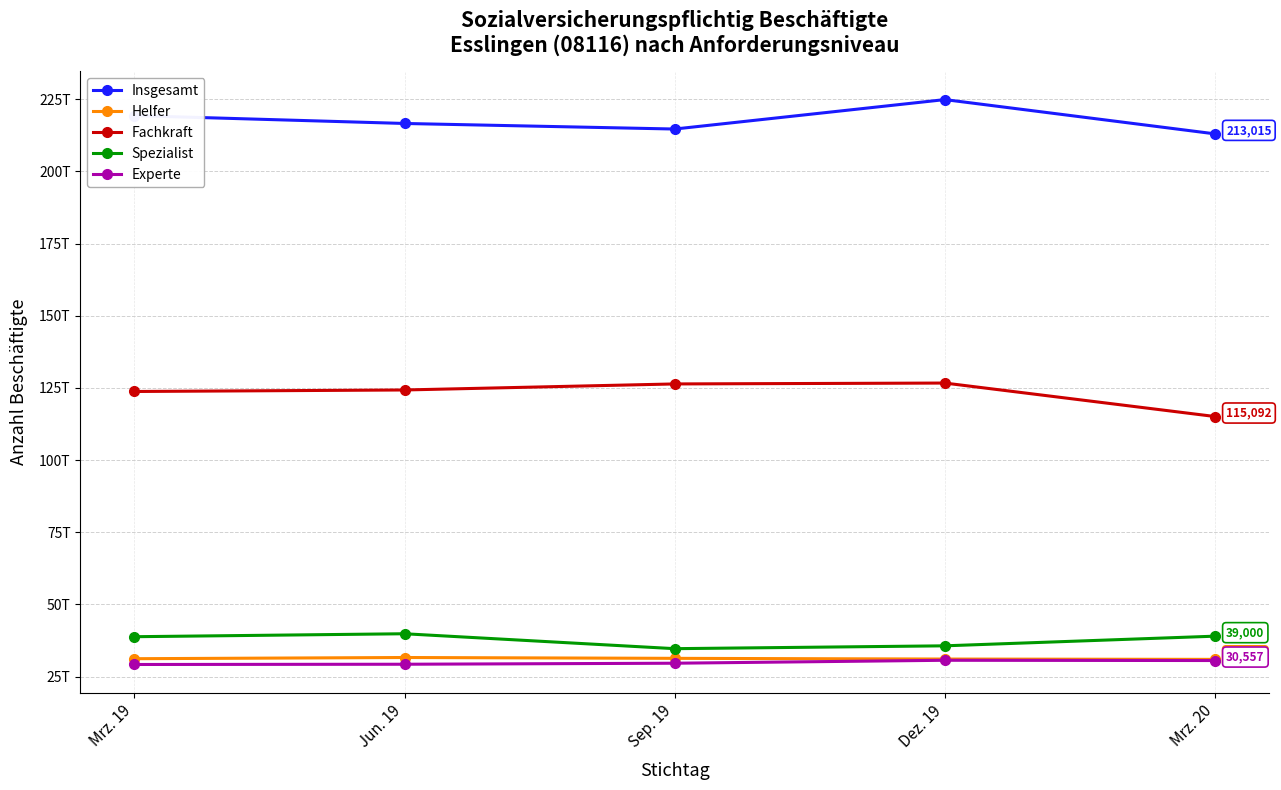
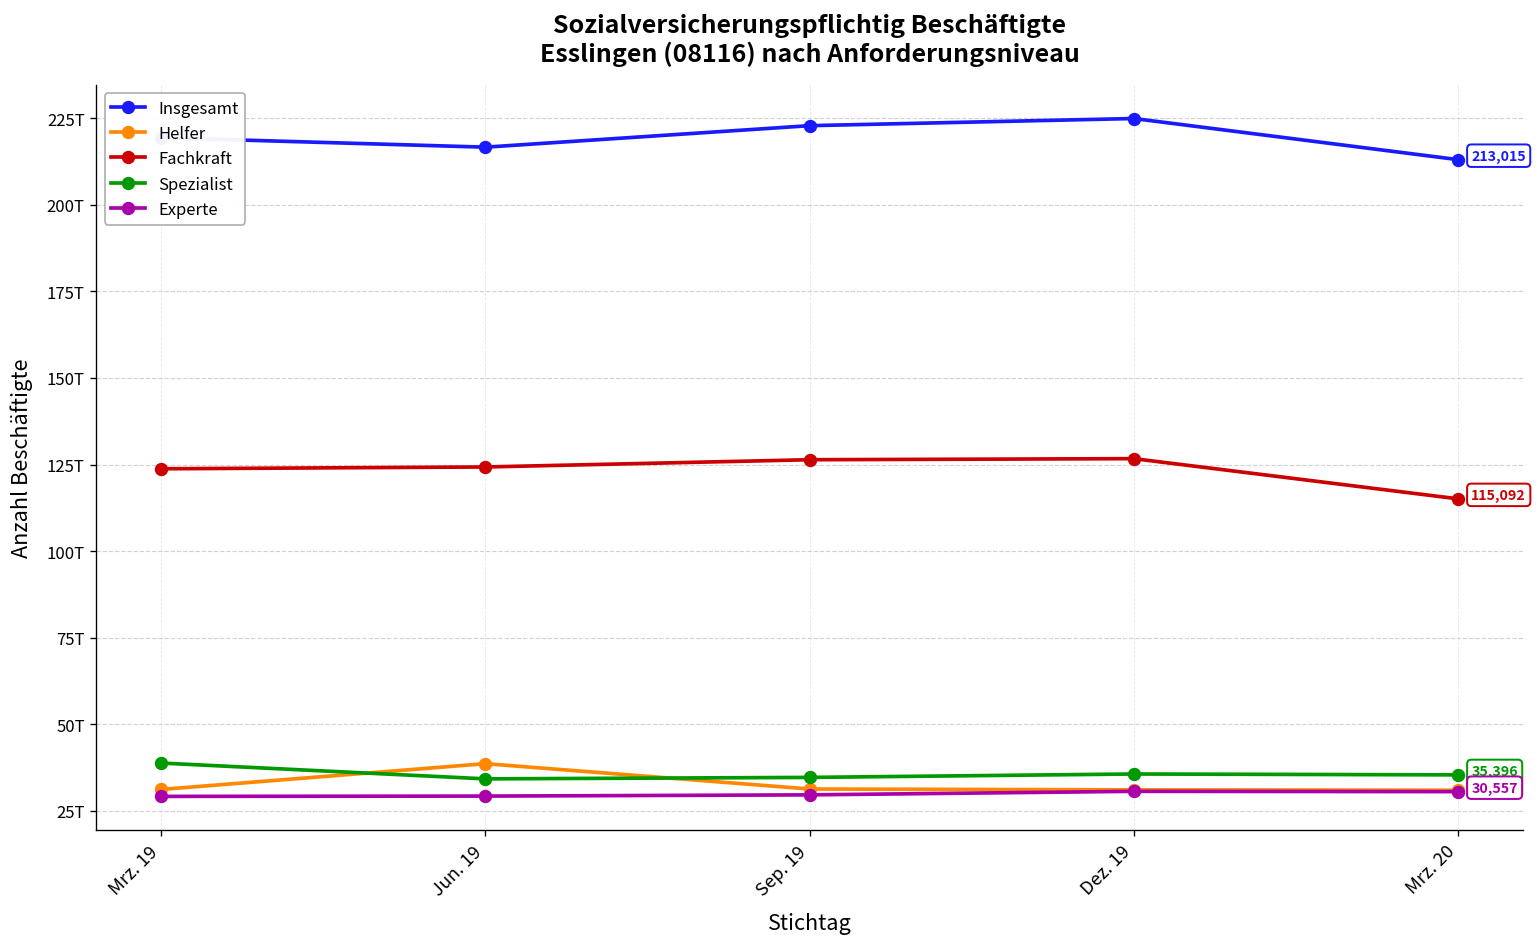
Helfer, Jun. 19: 32T -> 39T
Spezialist, Jun. 19: 40T -> 34T
Insgesamt, Sep. 19: 215T -> 223T
Spezialist, Mrz. 20: 39,000 -> 35,396
